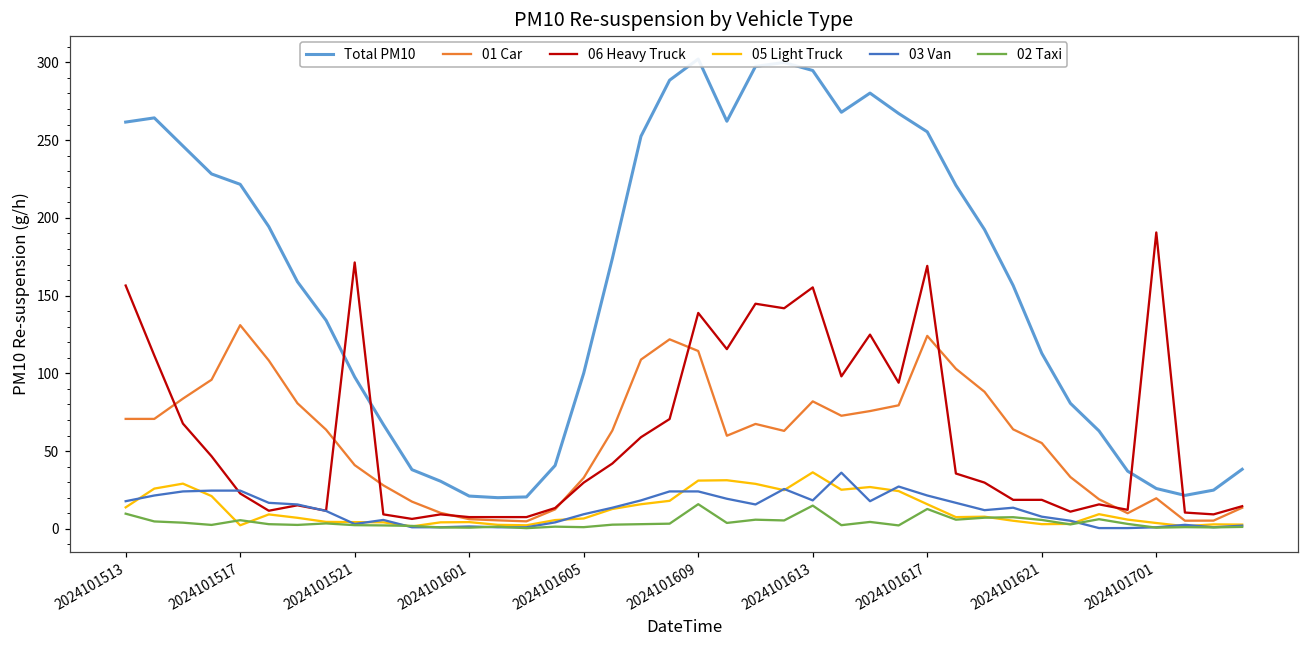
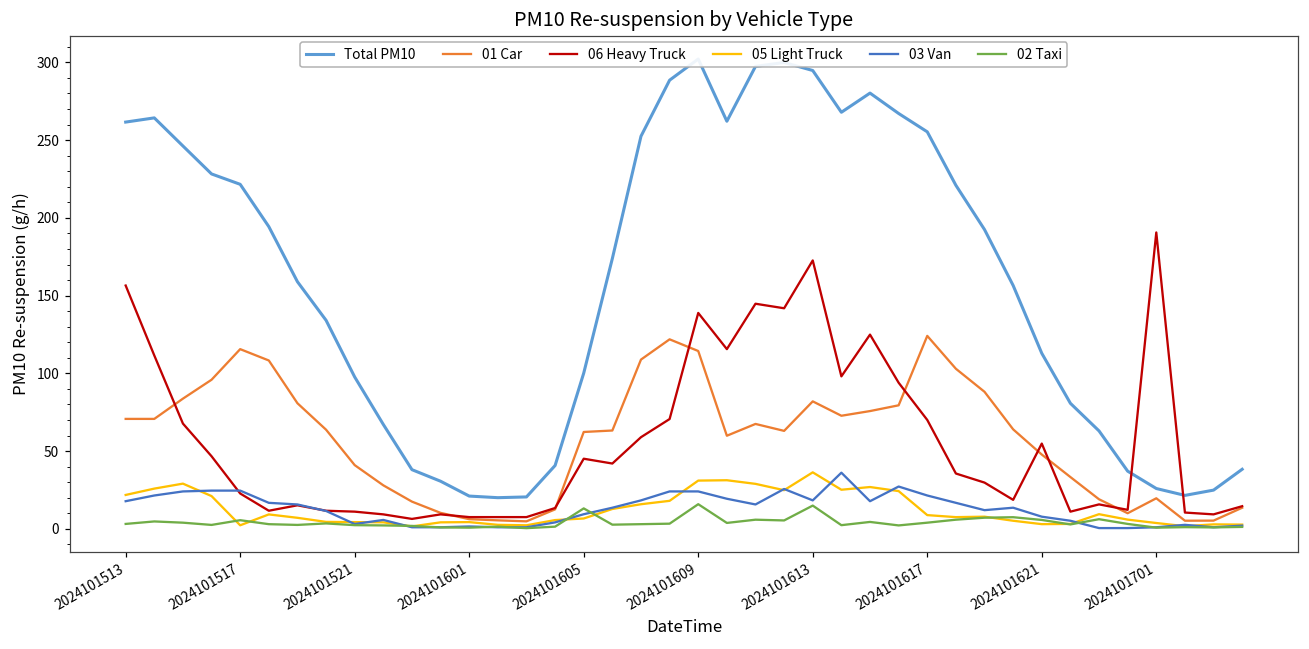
05 Light Truck, 2024101513: 14 -> 22
02 Taxi, 2024101513: 10 -> 3
01 Car, 2024101517: 131 -> 116
06 Heavy Truck, 2024101521: 171 -> 11
01 Car, 2024101605: 33 -> 62
06 Heavy Truck, 2024101605: 30 -> 45
02 Taxi, 2024101605: 1 -> 13
06 Heavy Truck, 2024101613: 155 -> 173
06 Heavy Truck, 2024101617: 169 -> 70
05 Light Truck, 2024101617: 16 -> 9
02 Taxi, 2024101617: 13 -> 4
01 Car, 2024101621: 55 -> 48
06 Heavy Truck, 2024101621: 19 -> 55
